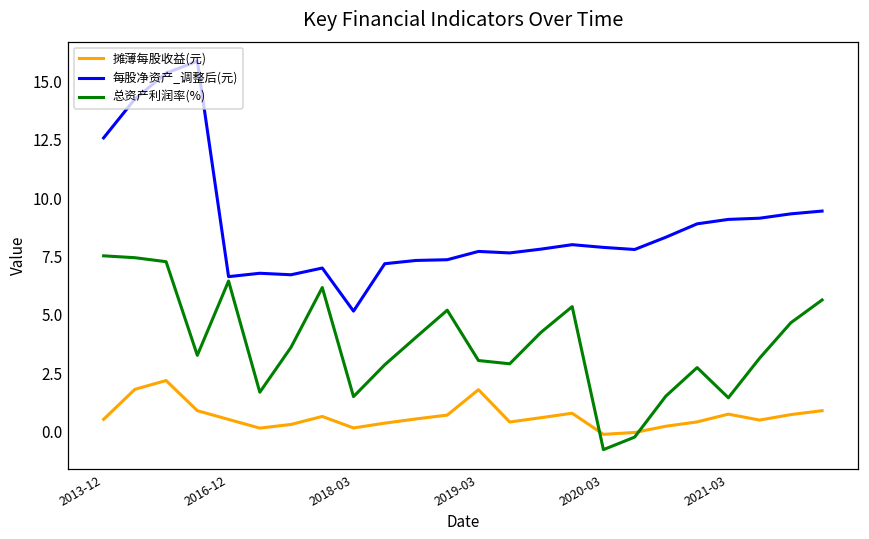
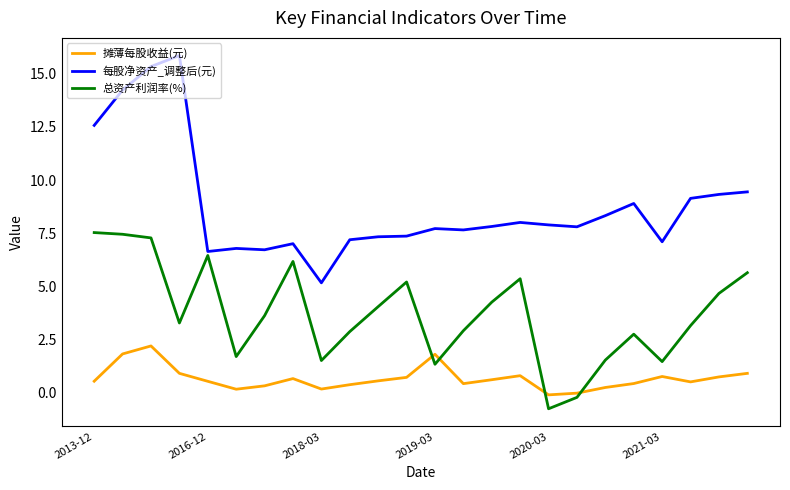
总资产利润率(%), 2019-03: 3.0 -> 1.3
每股净资产_调整后(元), 2021-03: 9.1 -> 7.1
